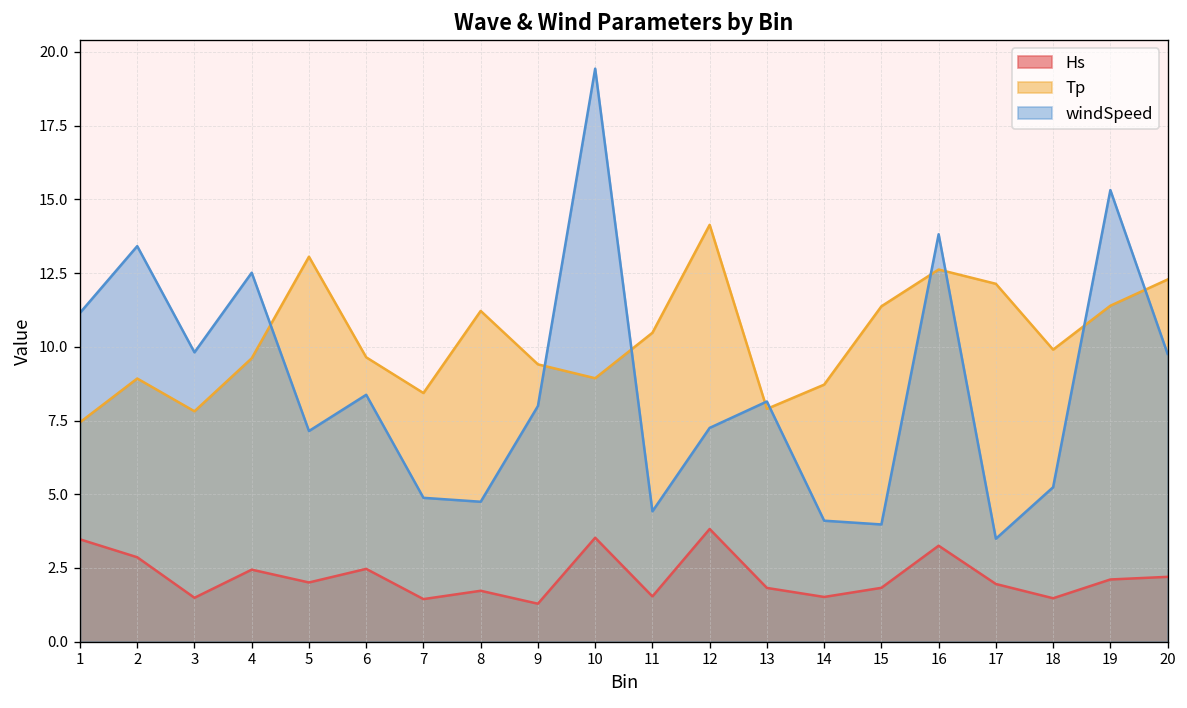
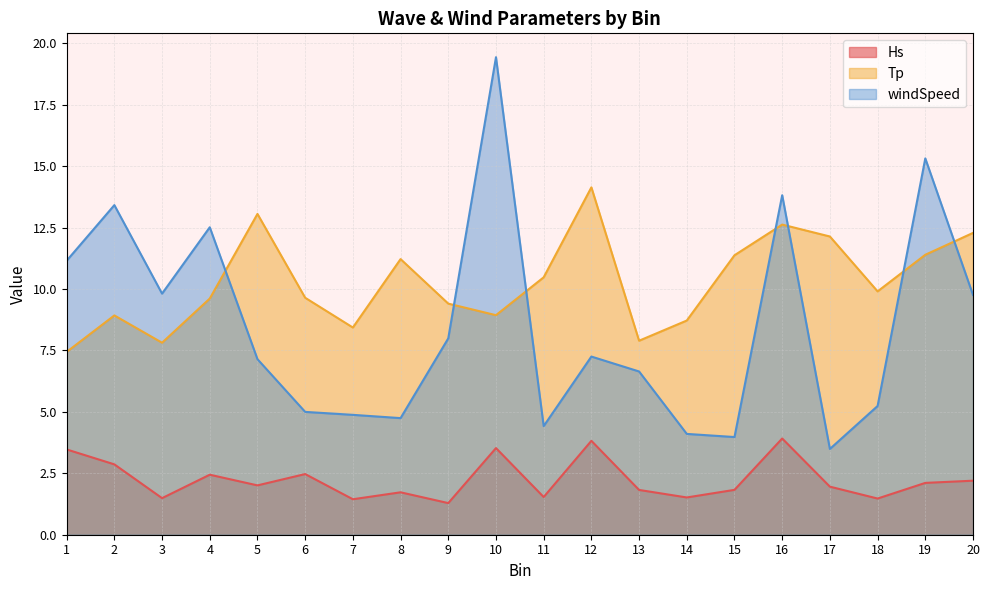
windSpeed, 6: 8.4 -> 5.0
windSpeed, 13: 8.1 -> 6.6
Hs, 16: 3.3 -> 3.9
